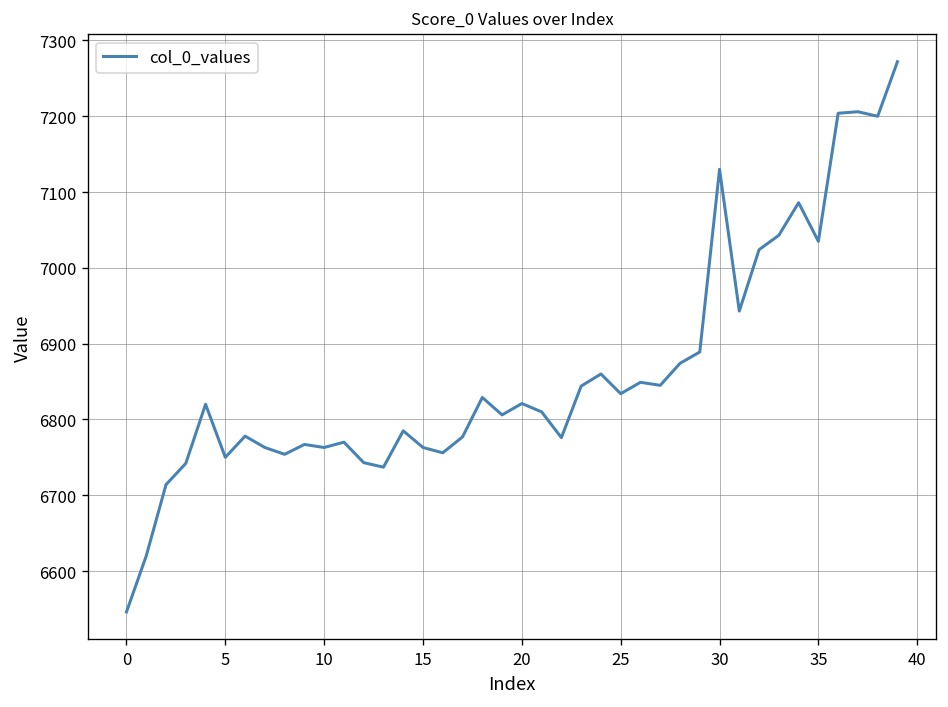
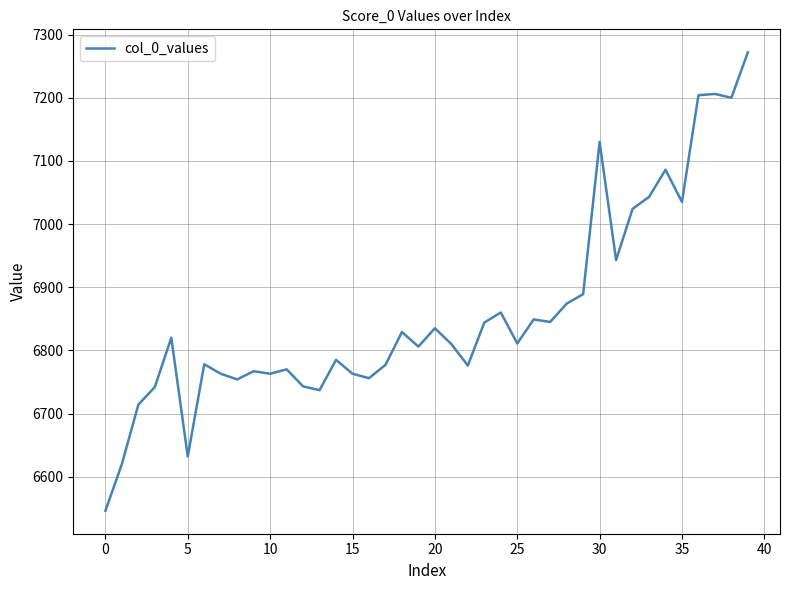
5: 6750 -> 6630
20: 6820 -> 6840
25: 6830 -> 6810
